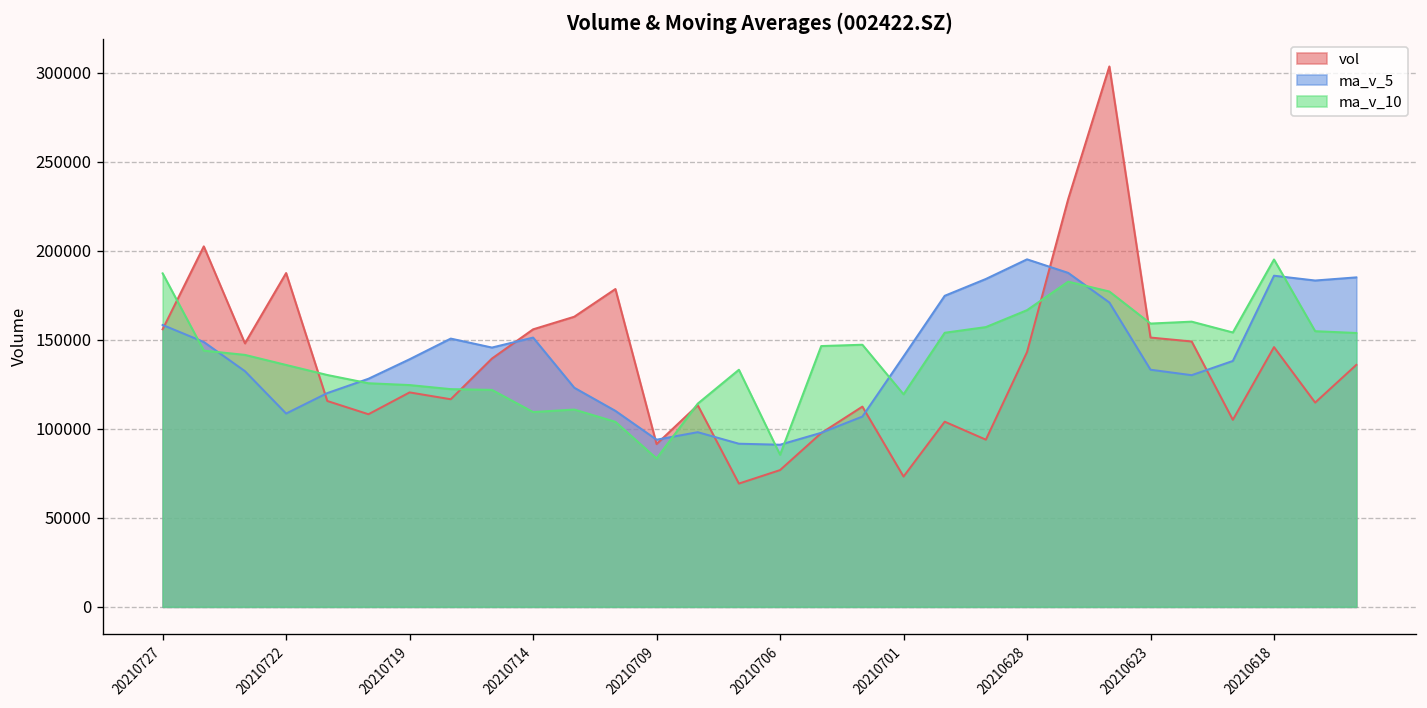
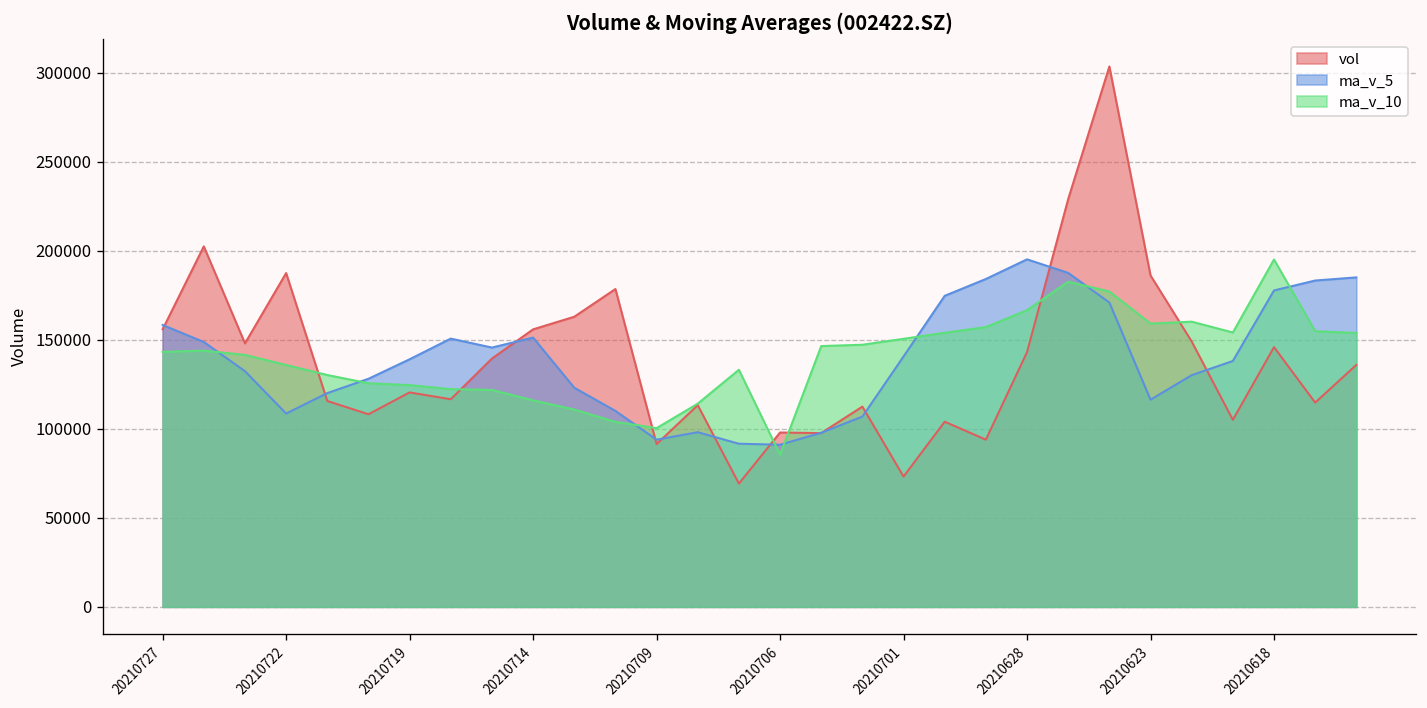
ma_v_10, 20210727: 187000 -> 143000
ma_v_10, 20210714: 109000 -> 116000
ma_v_10, 20210709: 83000 -> 100000
vol, 20210706: 77000 -> 98000
ma_v_10, 20210701: 119000 -> 151000
vol, 20210623: 151000 -> 186000
ma_v_5, 20210623: 133000 -> 116000
ma_v_5, 20210618: 186000 -> 178000
